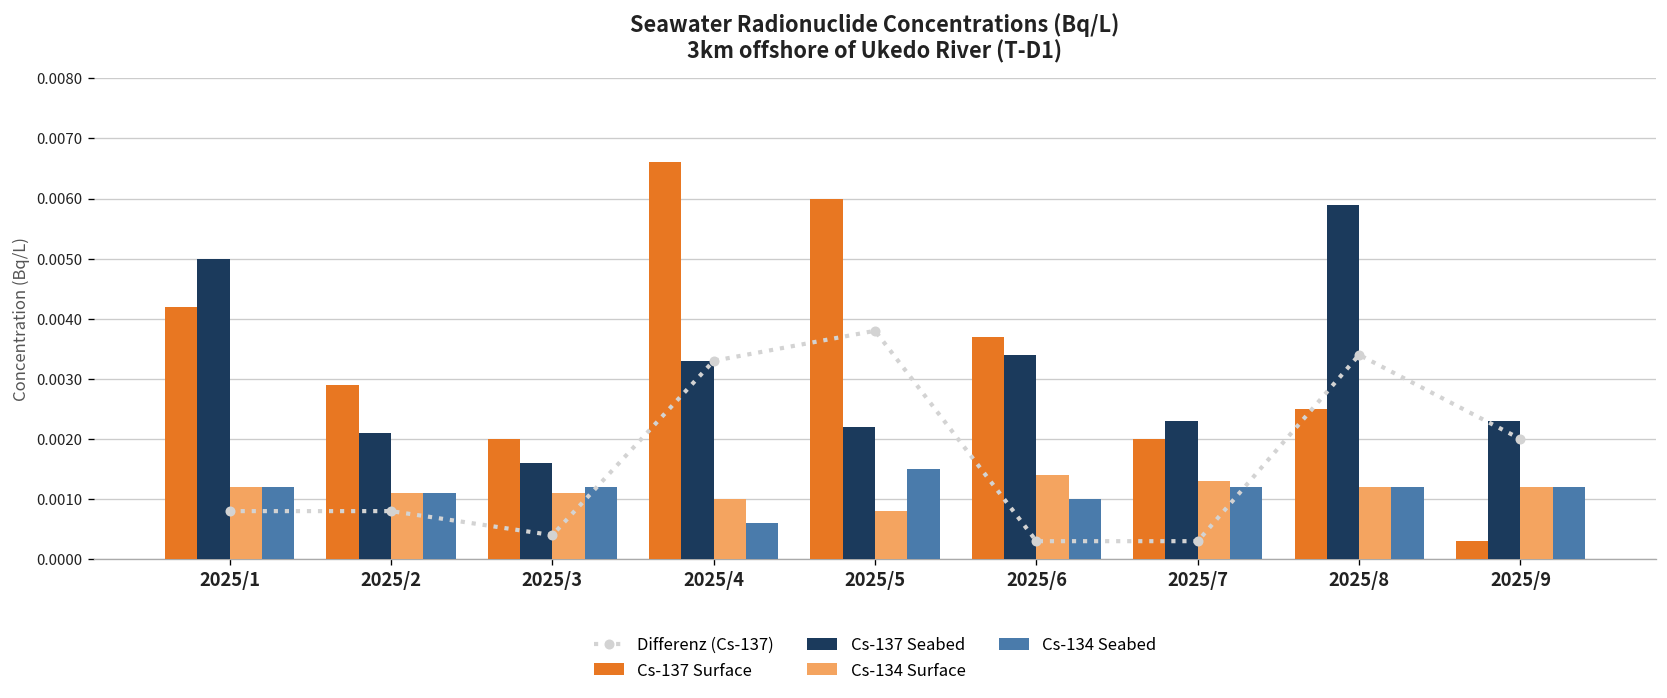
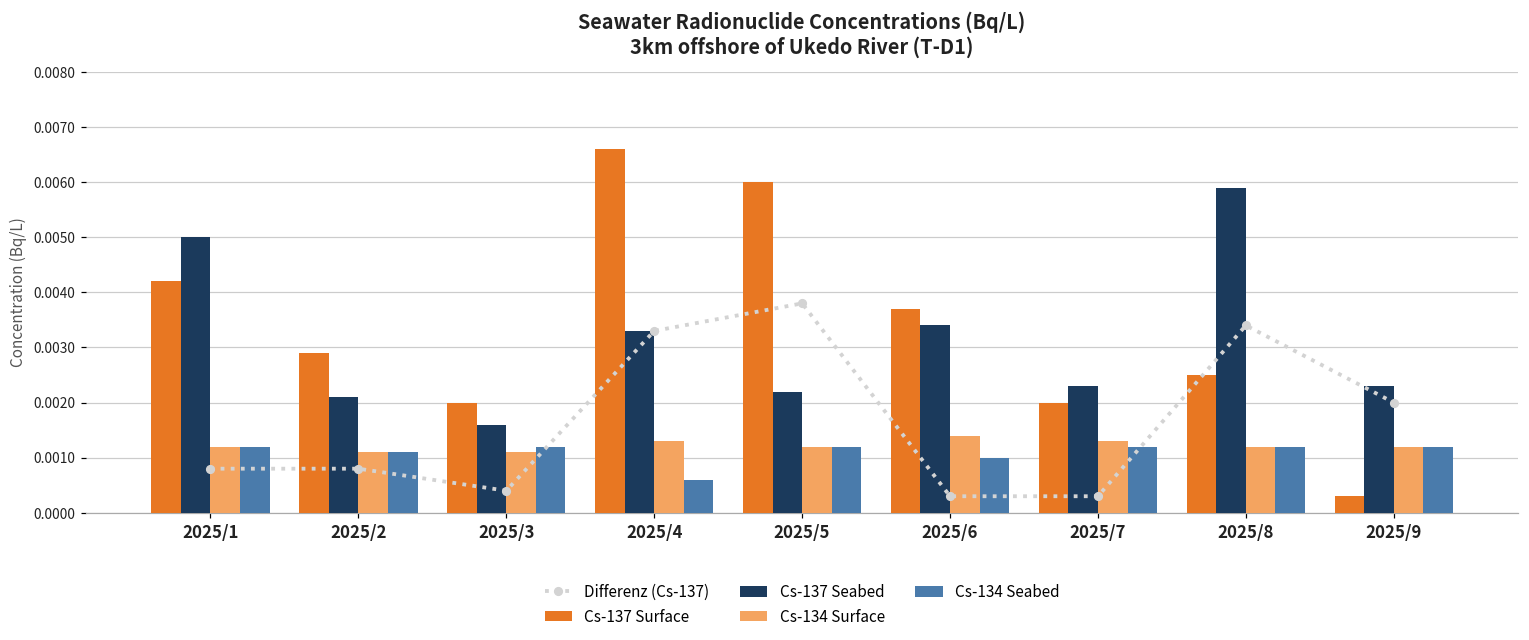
Cs-134 Surface, 2025/4: 0.0010 -> 0.0013
Cs-134 Surface, 2025/5: 0.0008 -> 0.0012
Cs-134 Seabed, 2025/5: 0.0015 -> 0.0012
